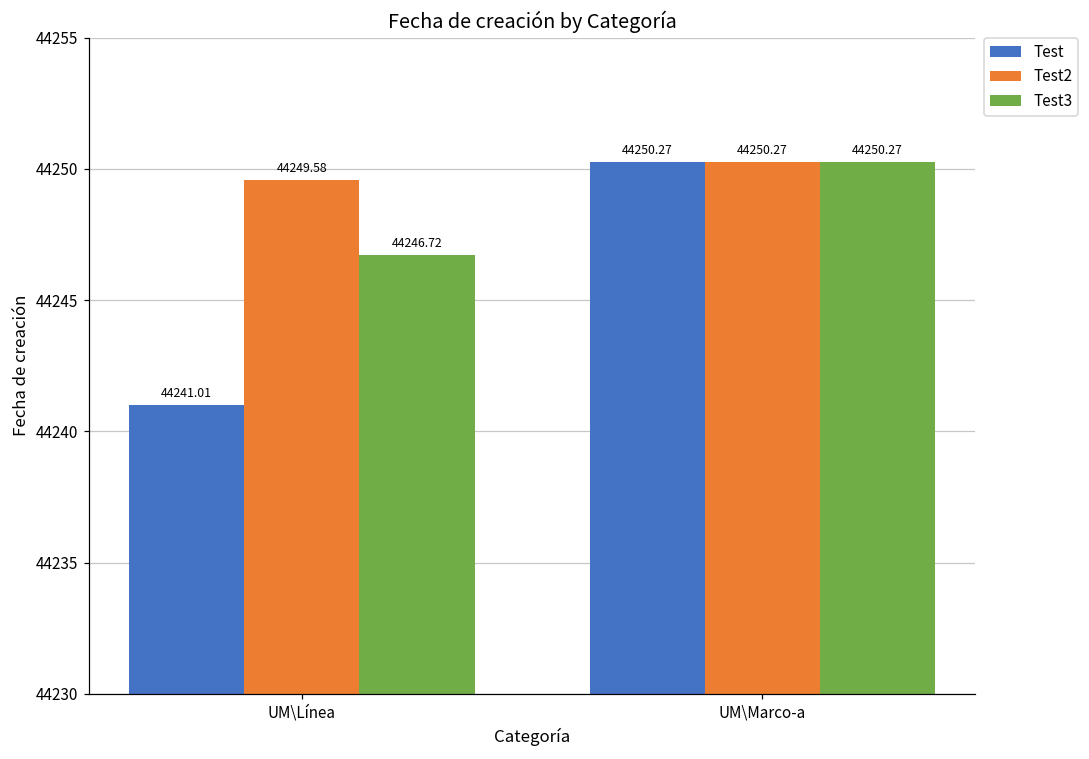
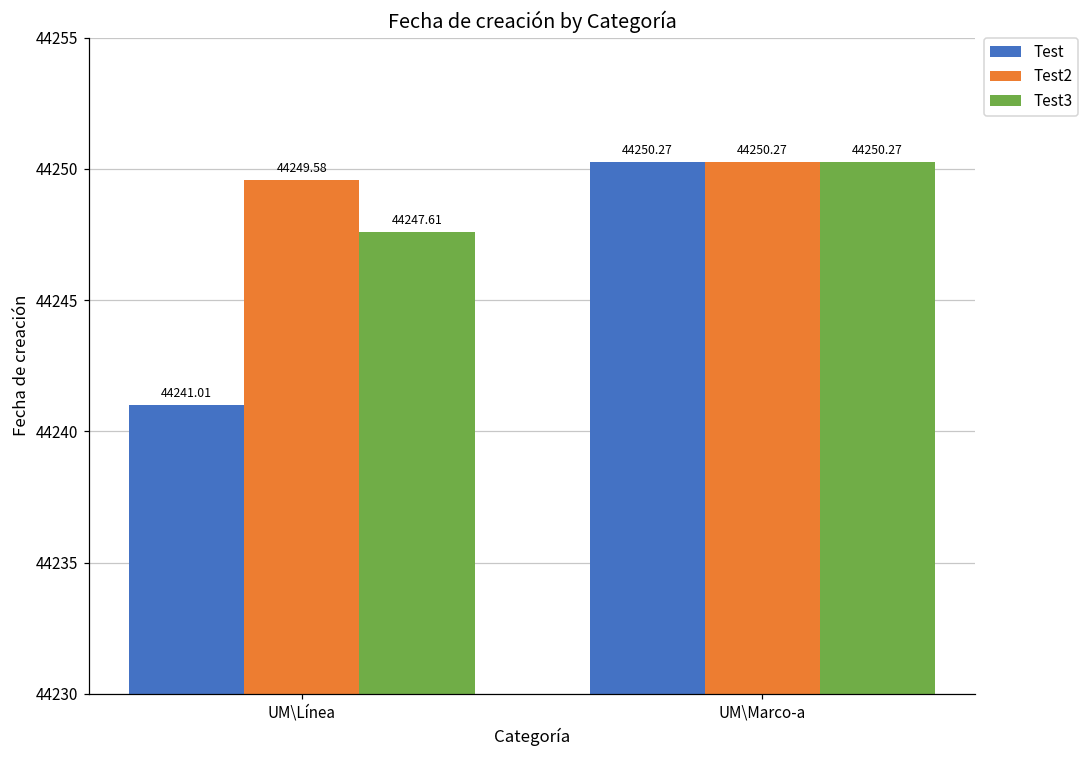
Test3, UM\Línea: 44246.72 -> 44247.61
